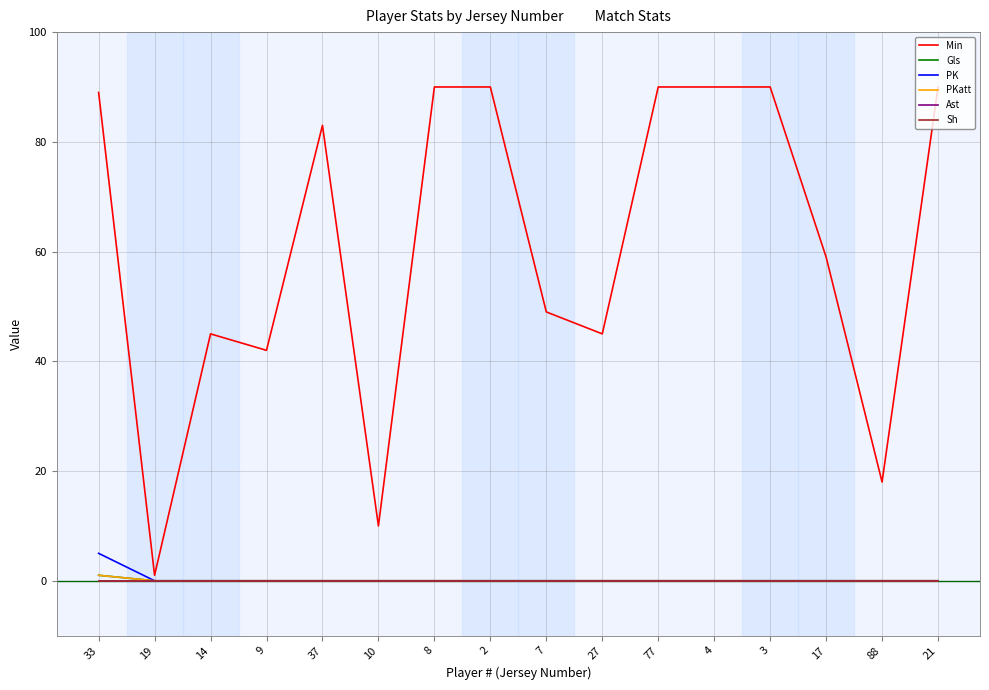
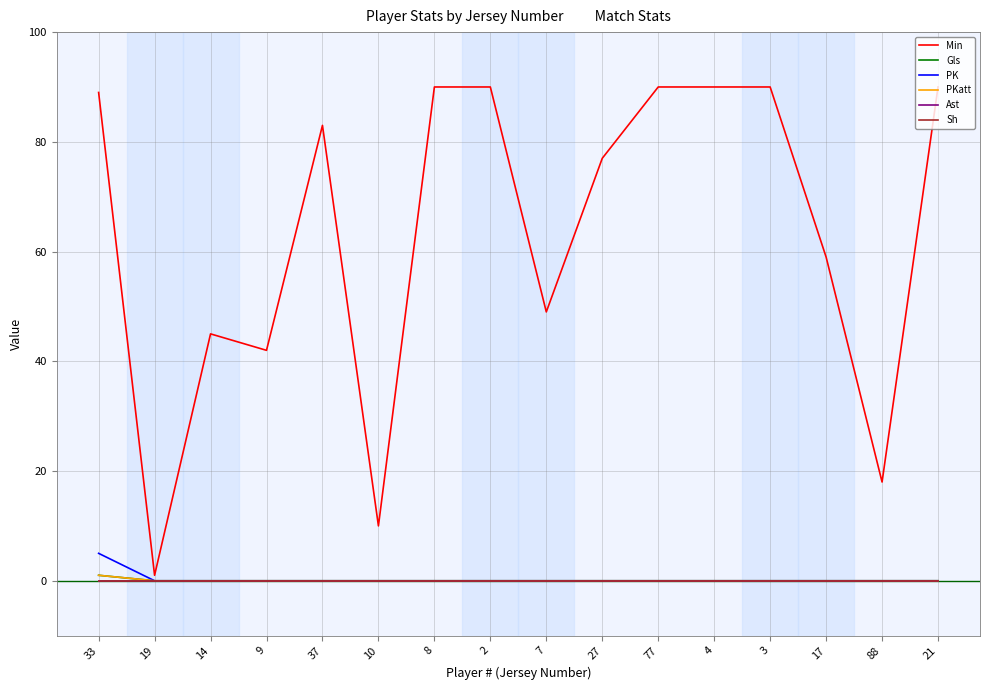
Min, 27: 45 -> 77
